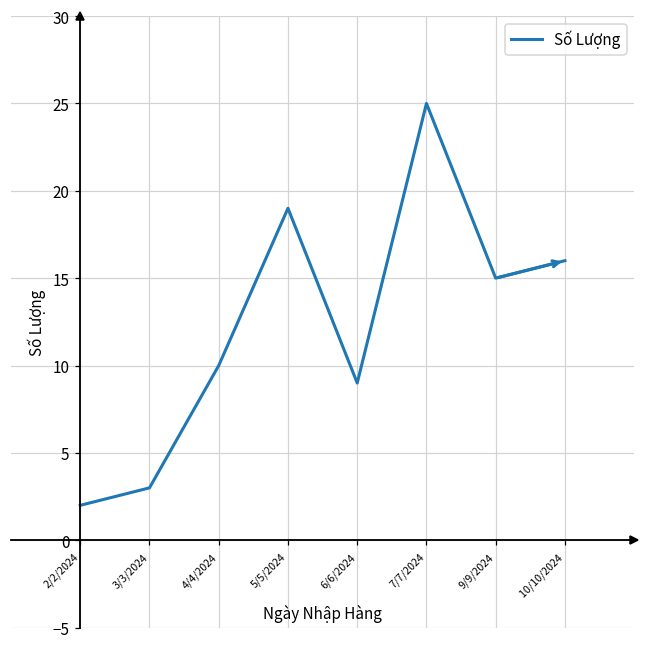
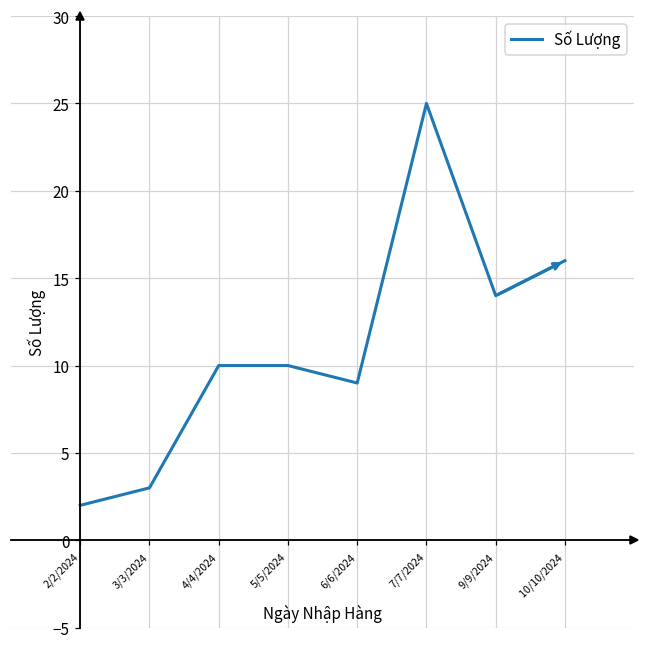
5/5/2024: 19 -> 10
9/9/2024: 15 -> 14
